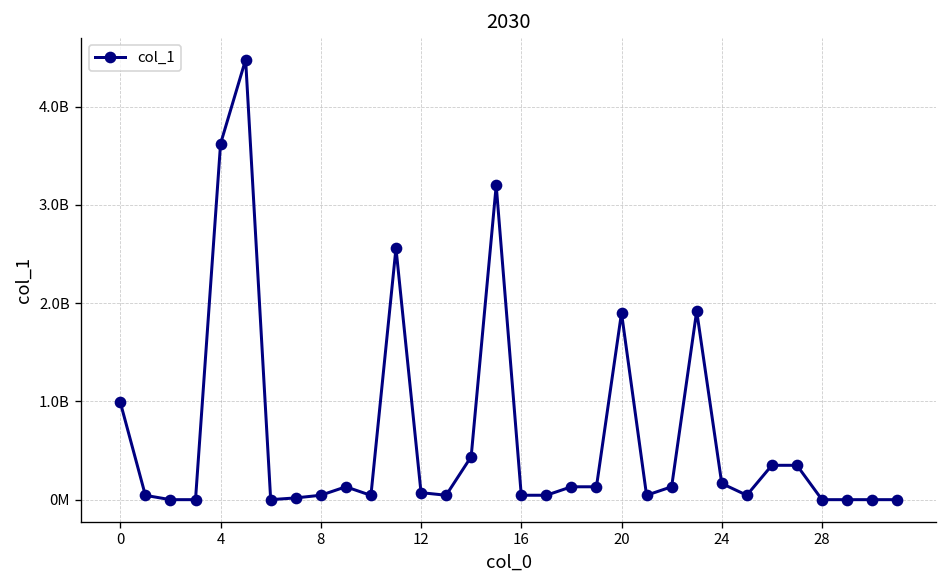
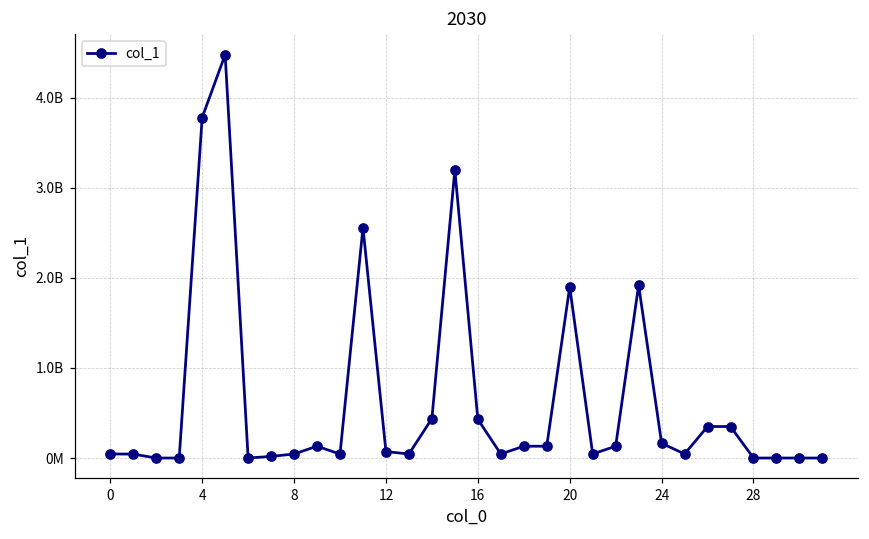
0: 1000000000 -> 0
4: 3600000000 -> 3800000000
16: 0 -> 400000000
